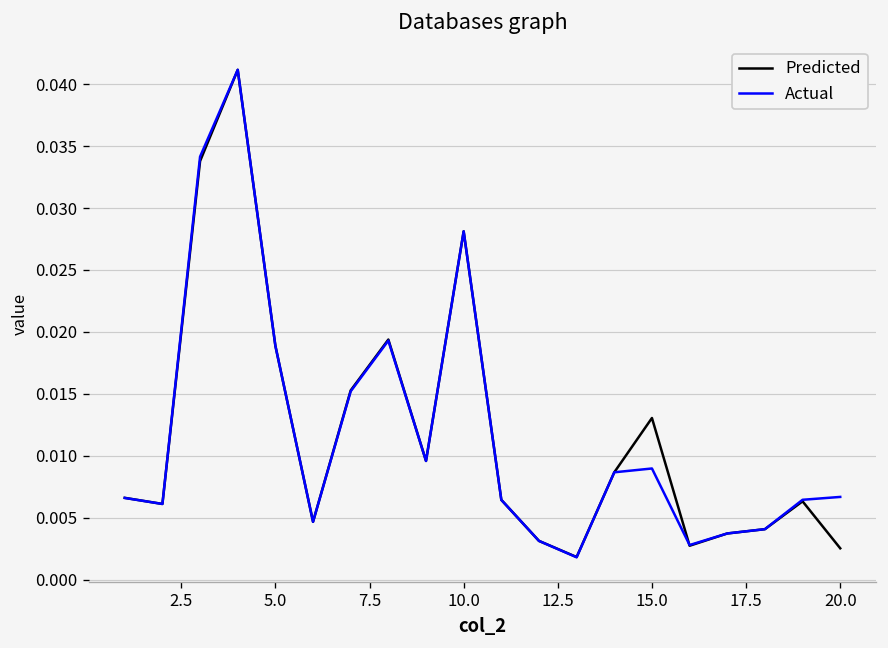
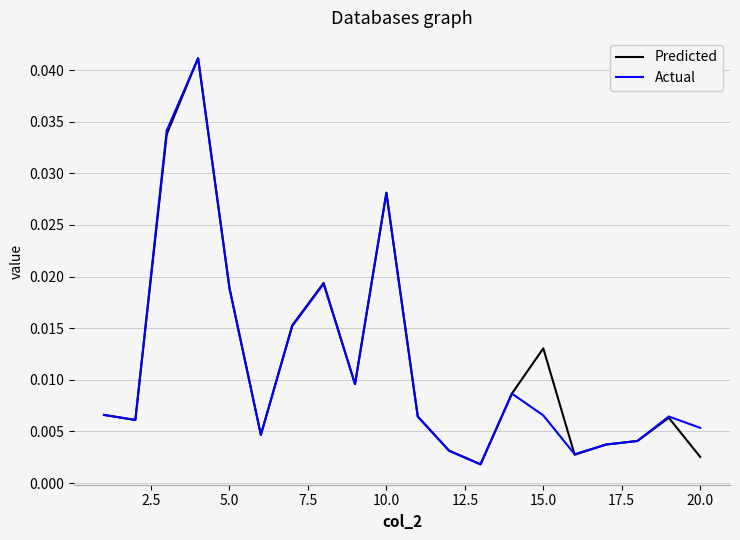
Actual, 15.0: 0.0090 -> 0.0066
Actual, 20.0: 0.0067 -> 0.0053
